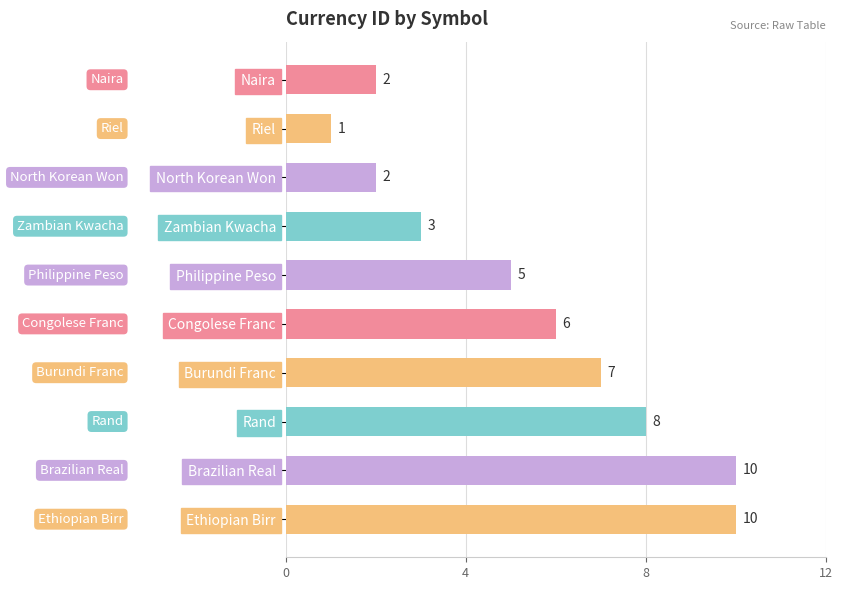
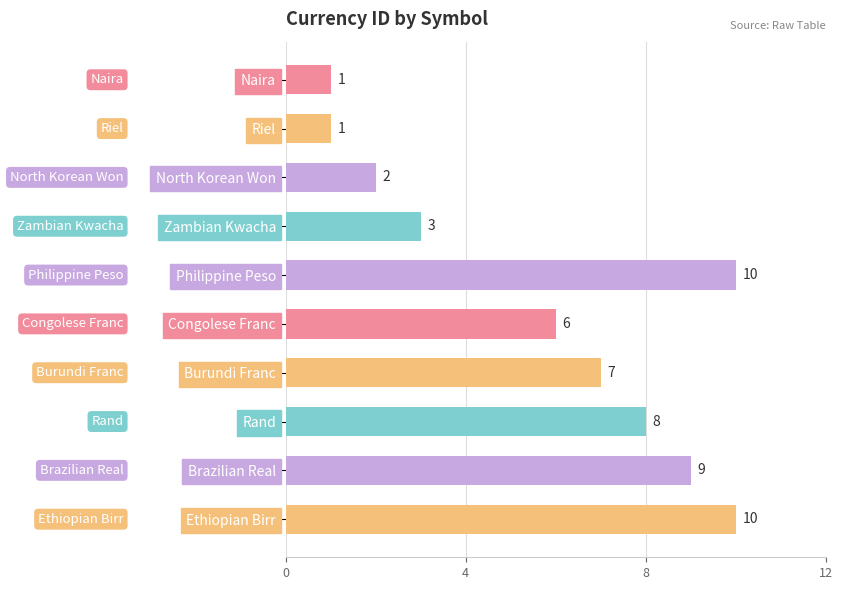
Naira: 2 -> 1
Philippine Peso: 5 -> 10
Brazilian Real: 10 -> 9
